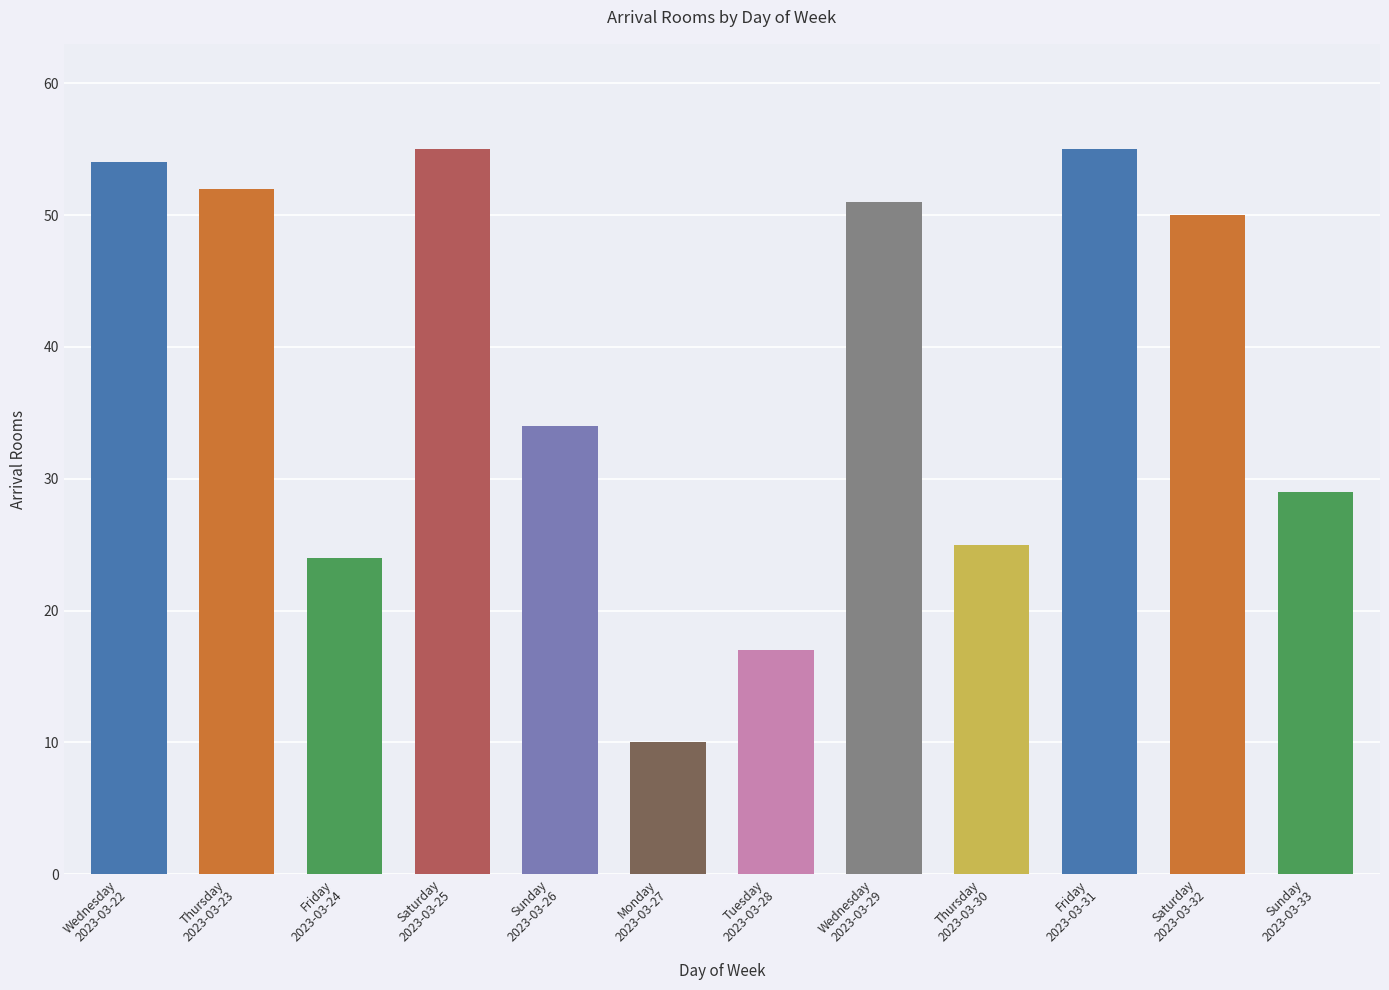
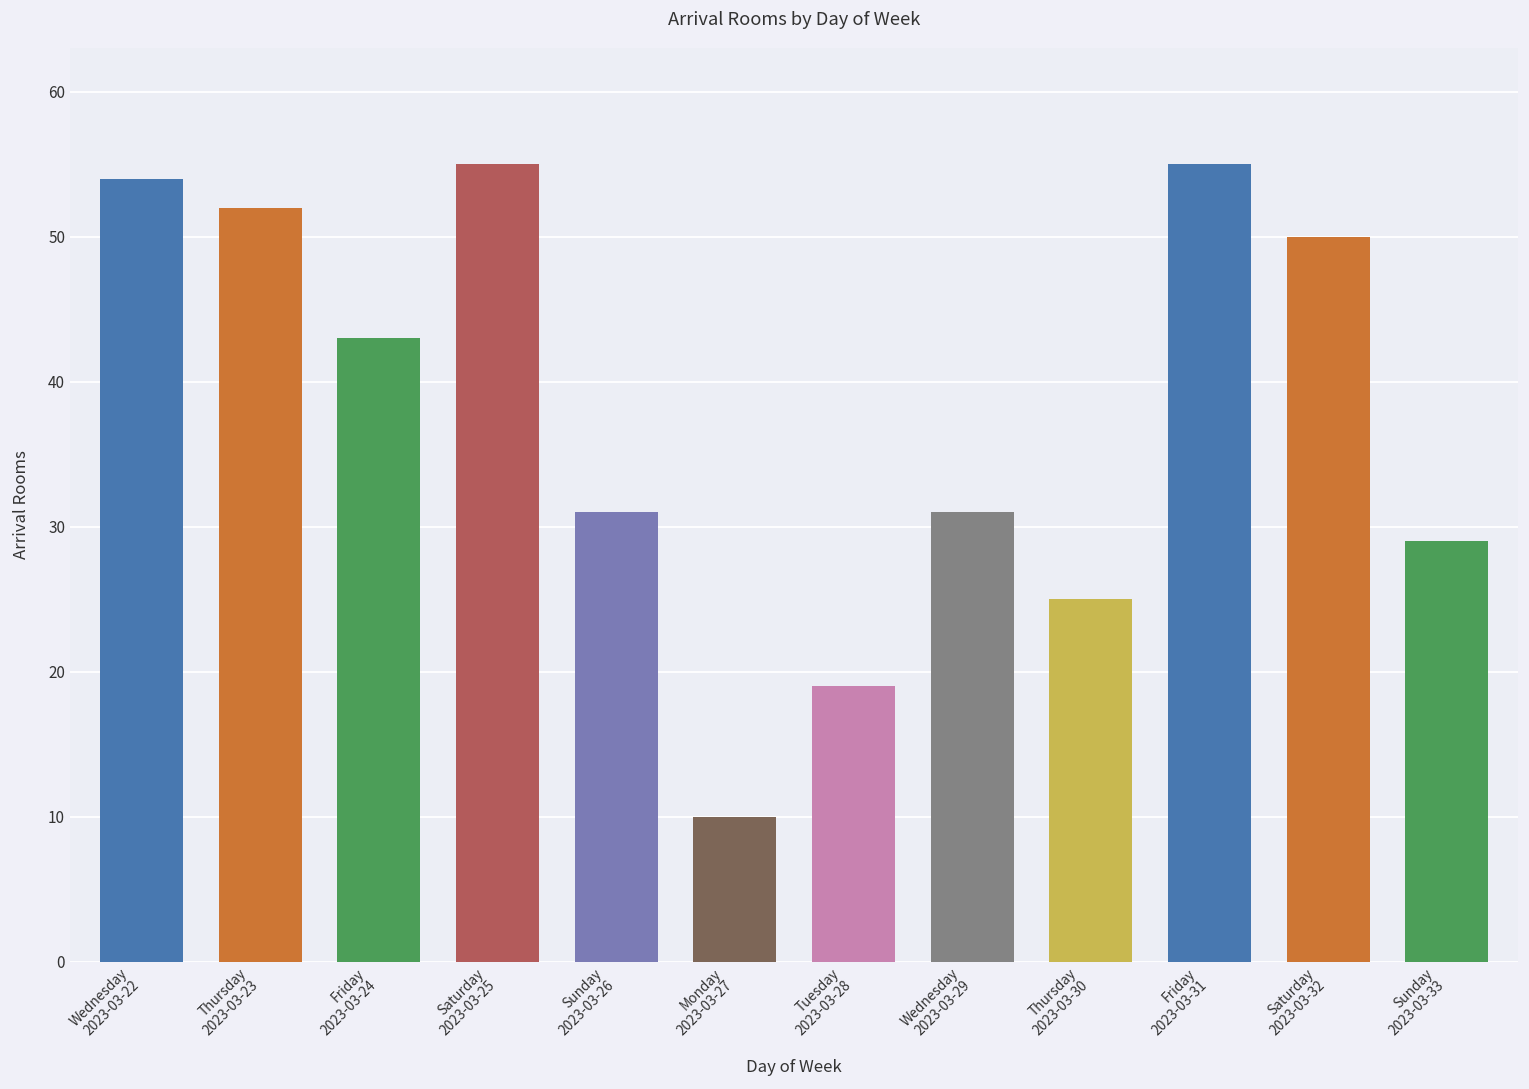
Friday 2023-03-24: 24 -> 43
Sunday 2023-03-26: 34 -> 31
Tuesday 2023-03-28: 17 -> 19
Wednesday 2023-03-29: 51 -> 31
